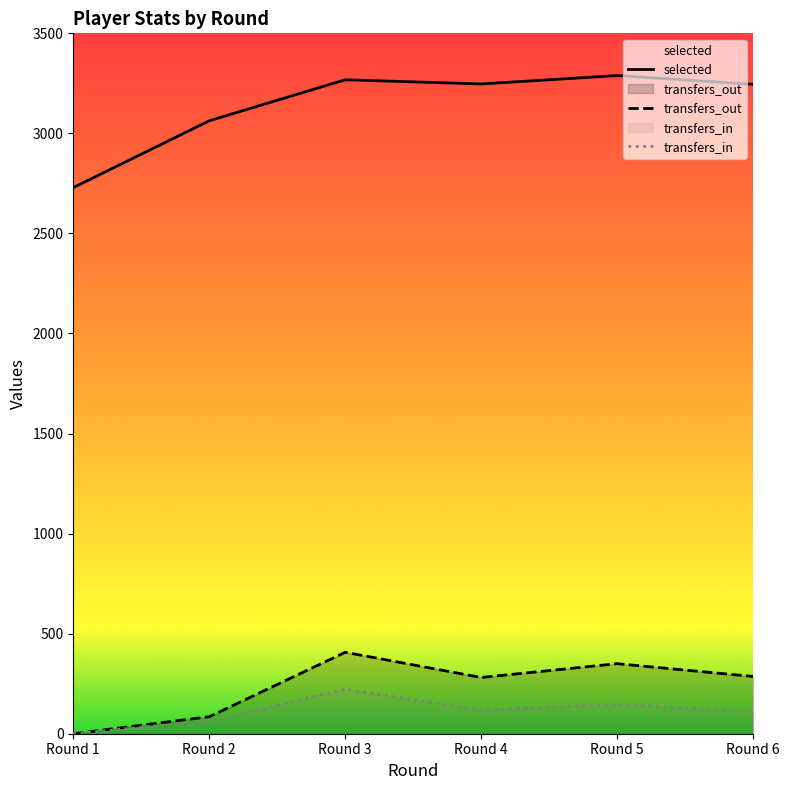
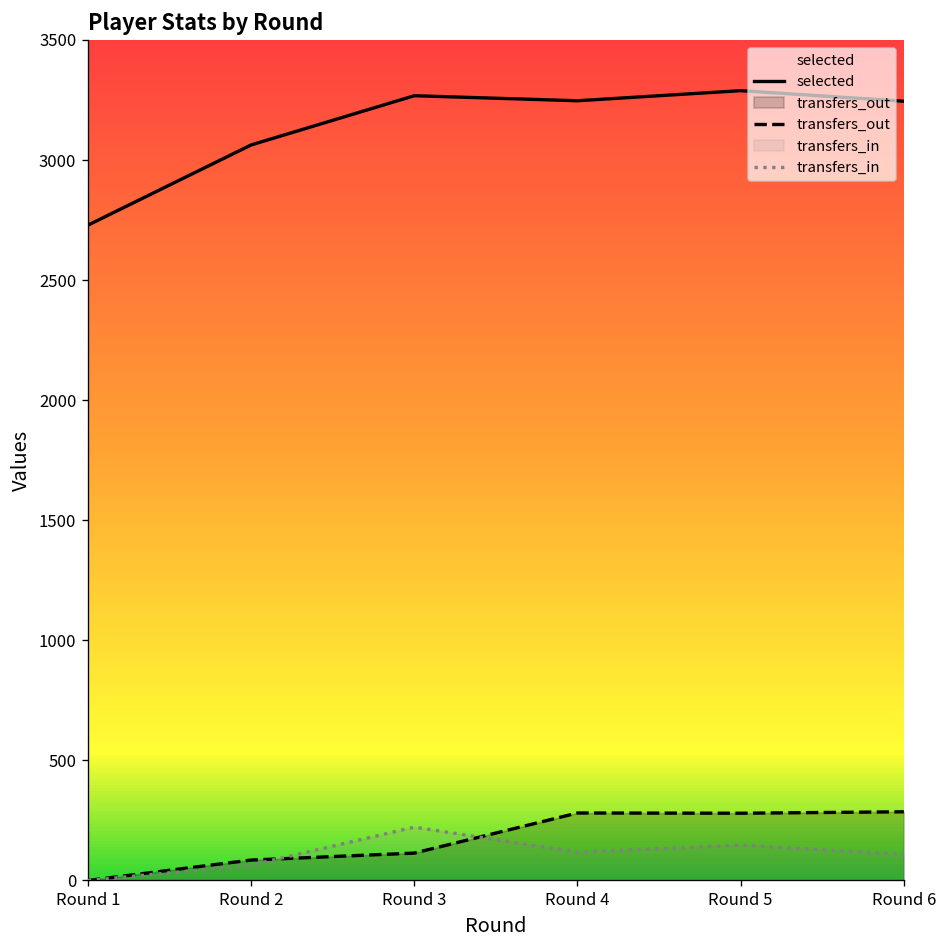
transfers_out, Round 3: 410 -> 110
transfers_out, Round 5: 350 -> 280
